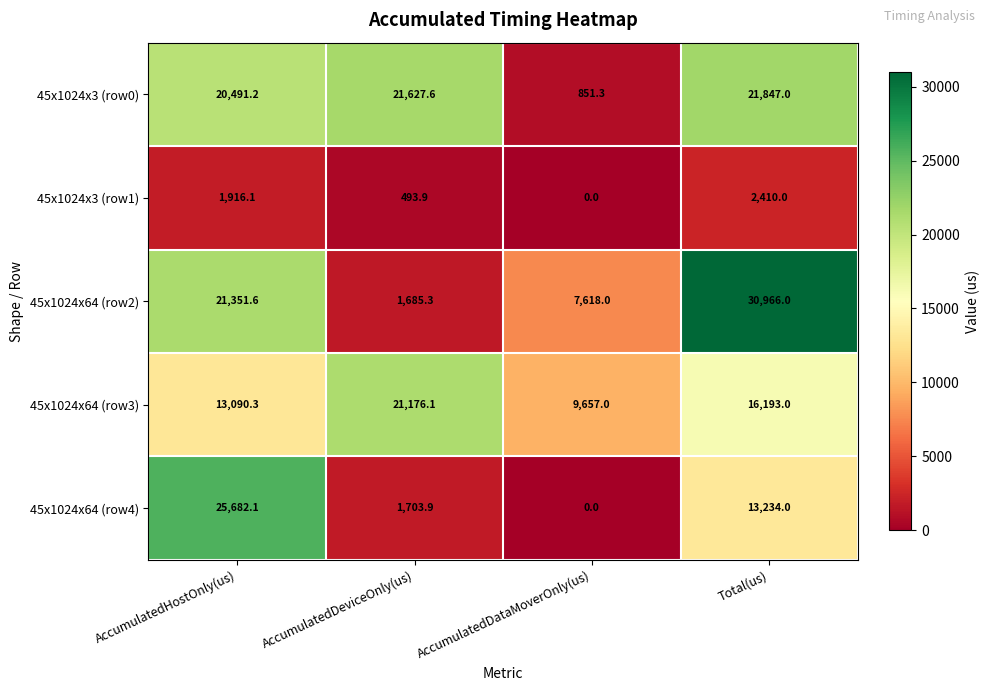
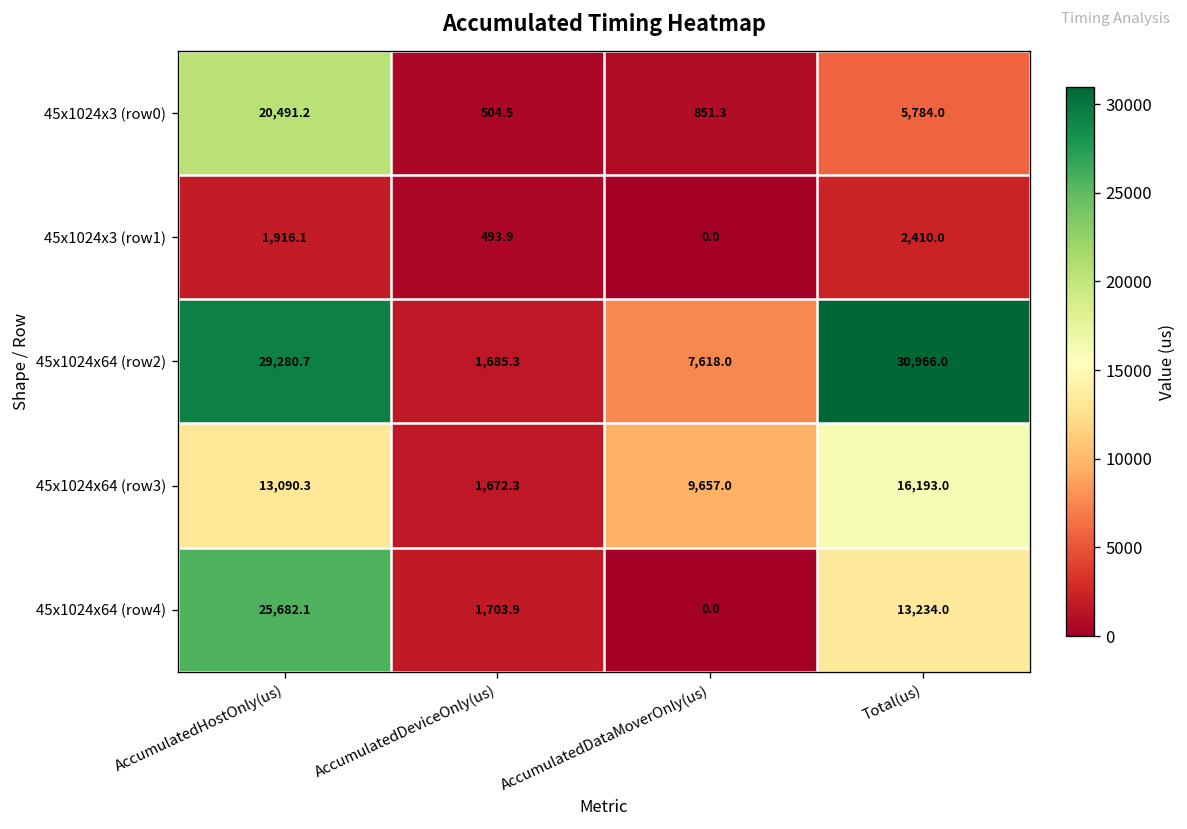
45x1024x3 (row0), AccumulatedDeviceOnly(us): 21,627.6 -> 504.5
45x1024x3 (row0), Total(us): 21,847.0 -> 5,784.0
45x1024x64 (row2), AccumulatedHostOnly(us): 21,351.6 -> 29,280.7
45x1024x64 (row3), AccumulatedDeviceOnly(us): 21,176.1 -> 1,672.3
